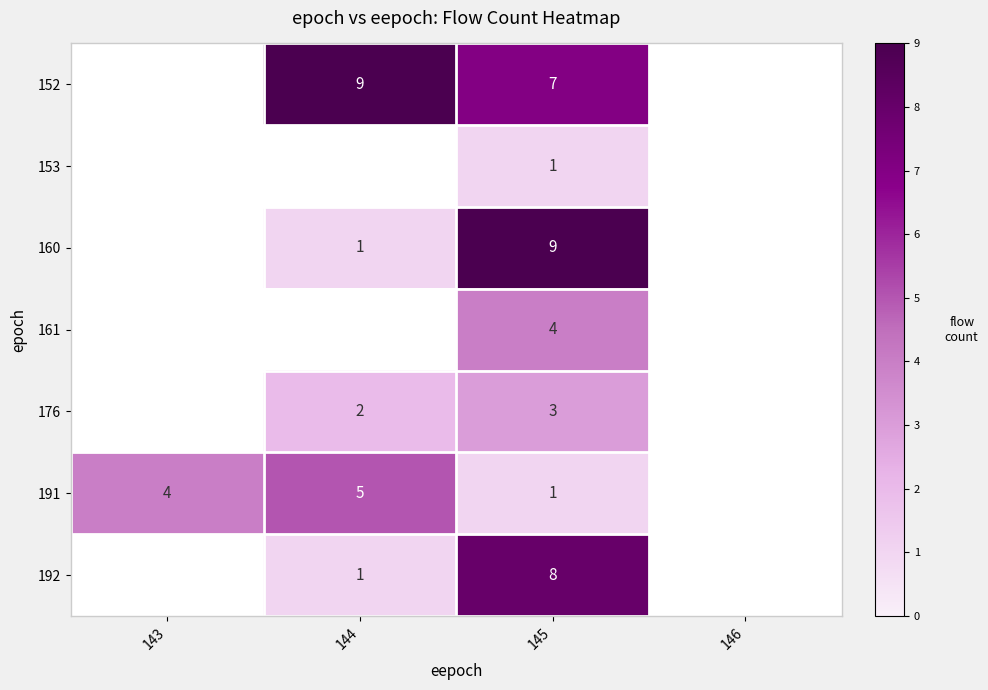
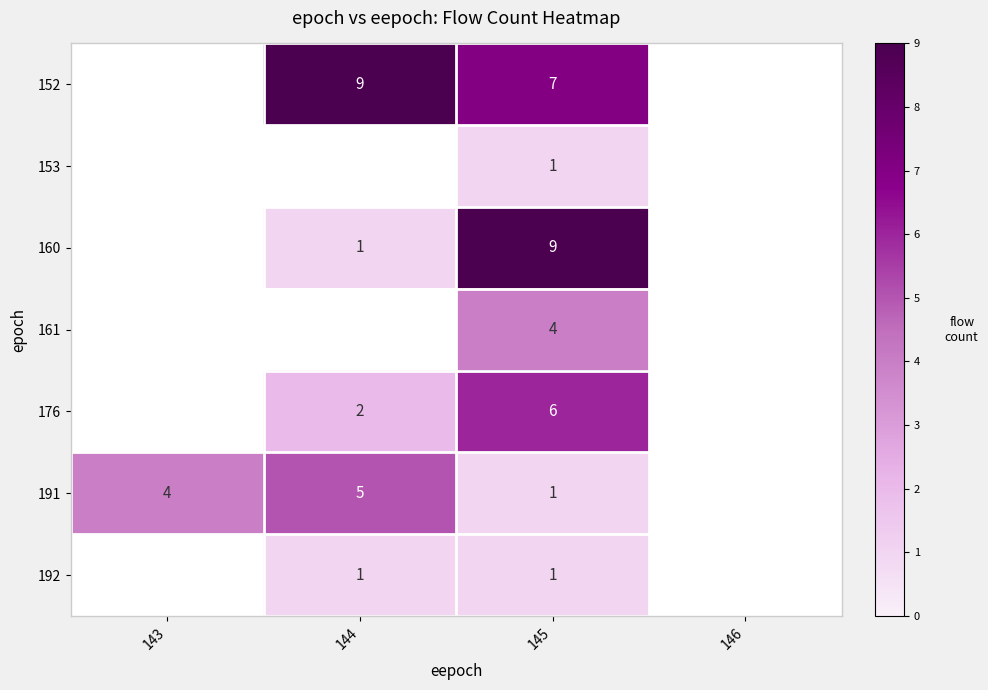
176, 145: 3 -> 6
192, 145: 8 -> 1
